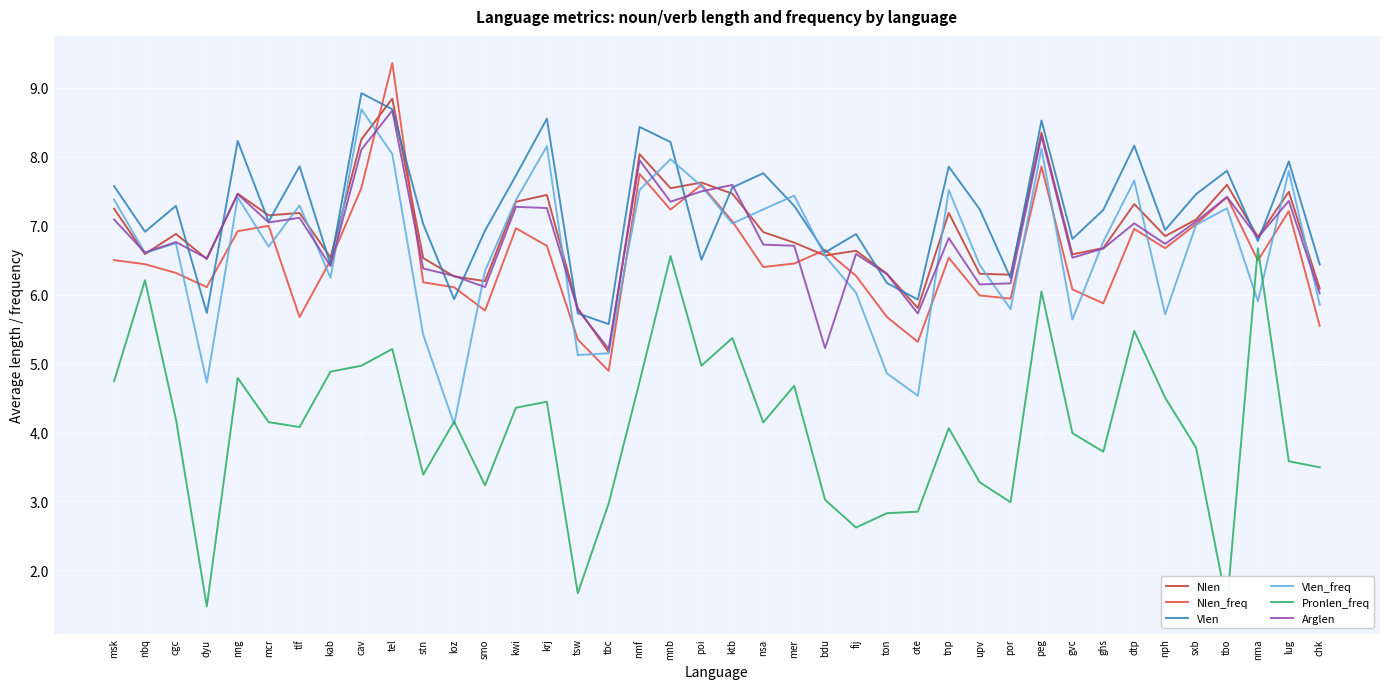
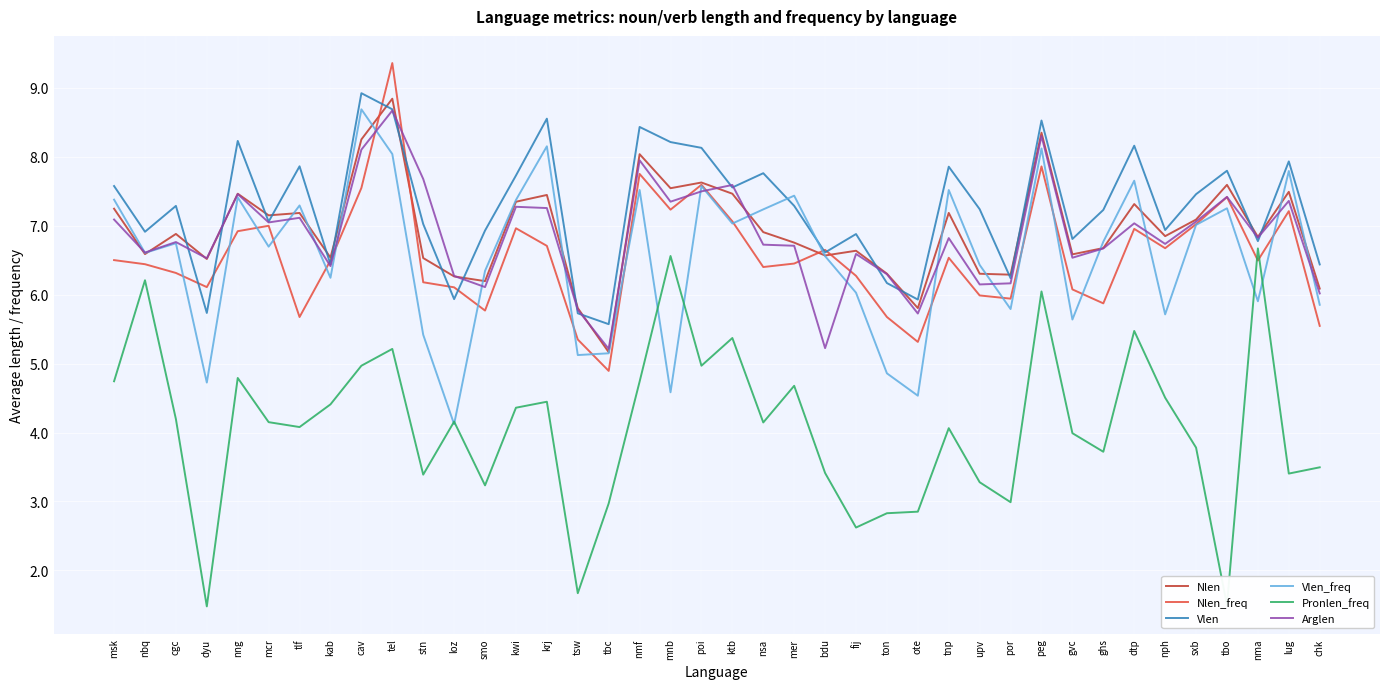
Pronlen_freq, kab: 4.9 -> 4.4
Arglen, stn: 6.4 -> 7.7
Vlen_freq, mnb: 8.0 -> 4.6
Vlen, poi: 6.5 -> 8.1
Pronlen_freq, bdu: 3.0 -> 3.4
Pronlen_freq, lug: 3.6 -> 3.4
